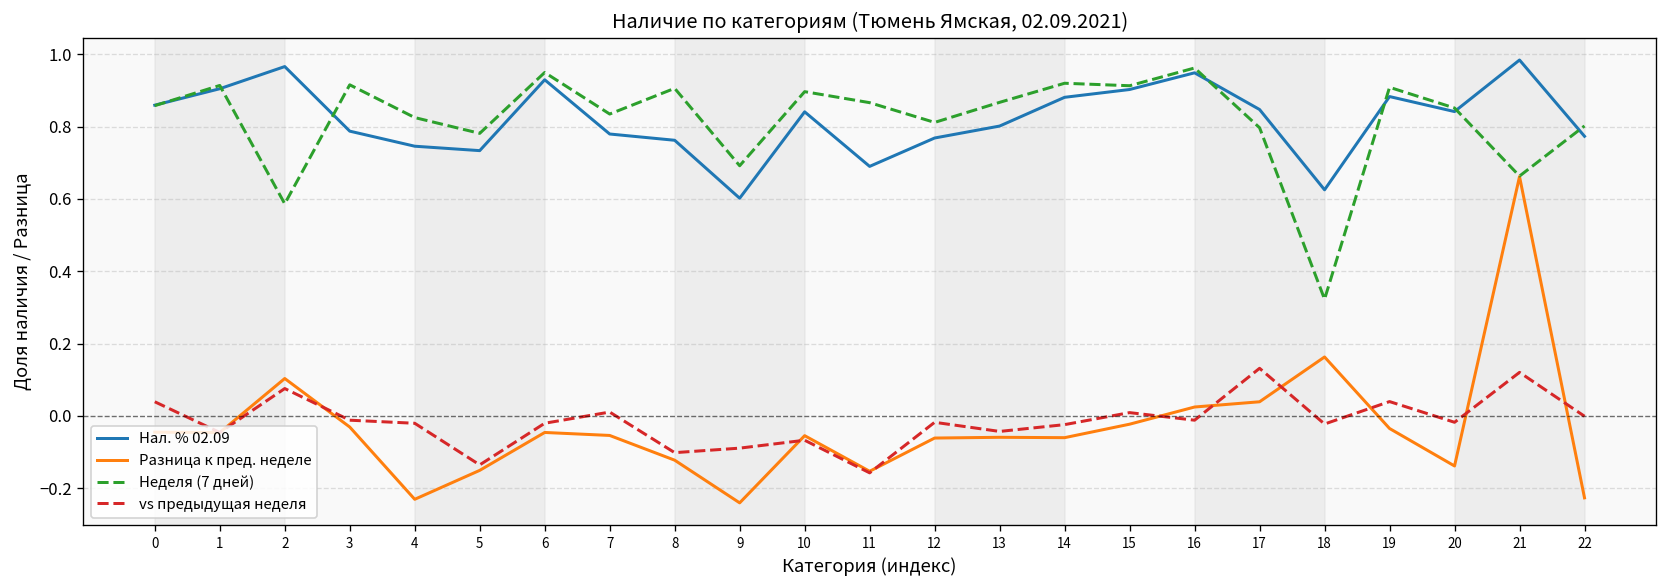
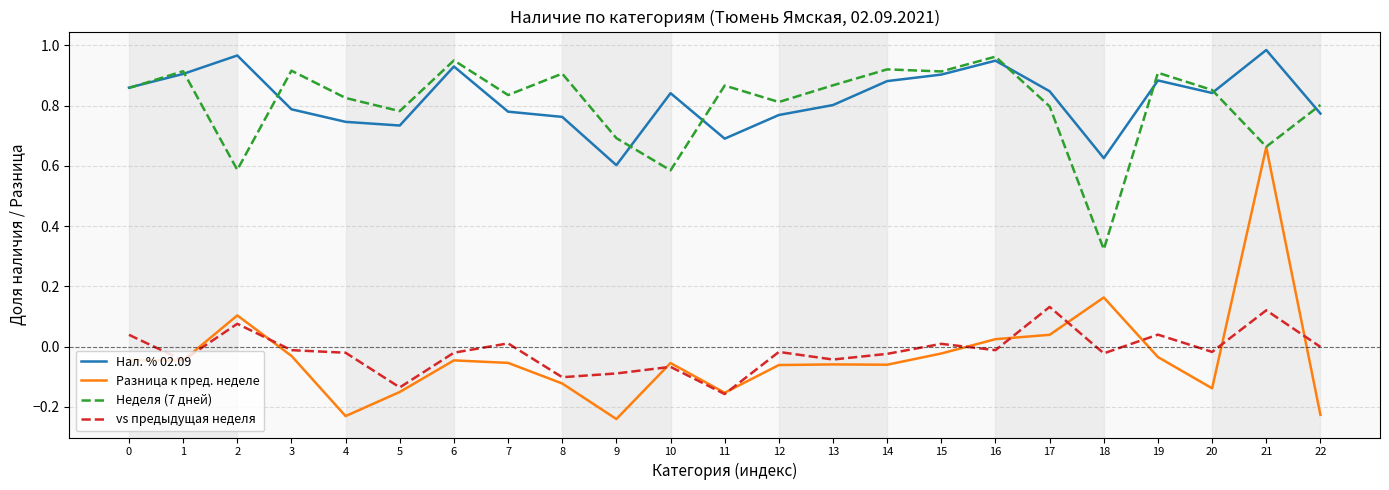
Неделя (7 дней), 10: 0.90 -> 0.58
